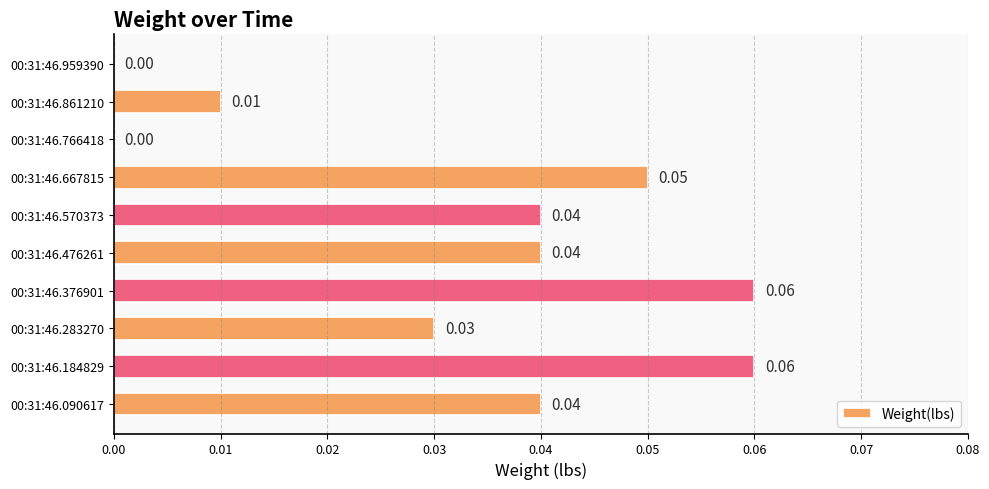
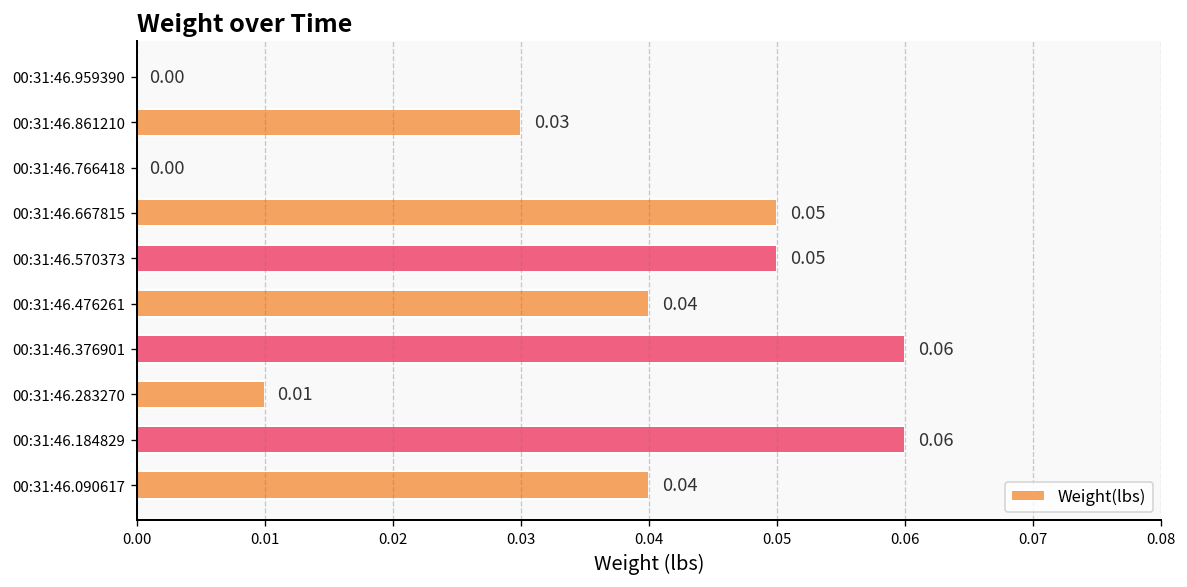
00:31:46.861210: 0.01 -> 0.03
00:31:46.570373: 0.04 -> 0.05
00:31:46.283270: 0.03 -> 0.01
